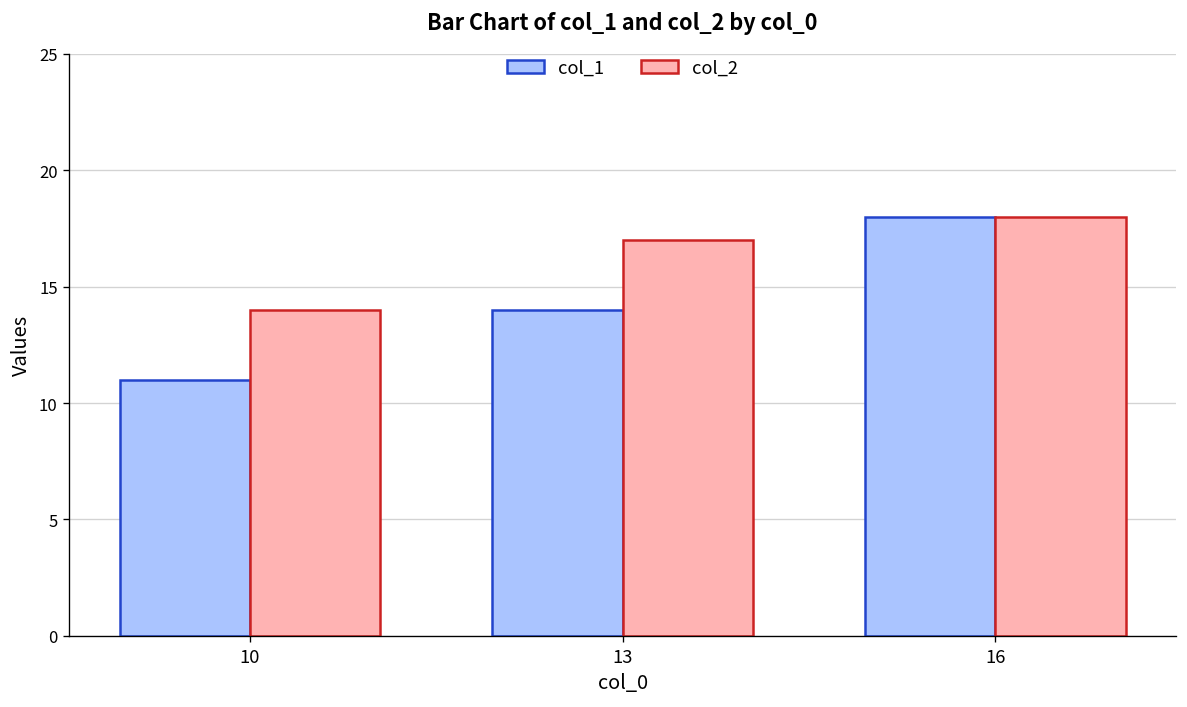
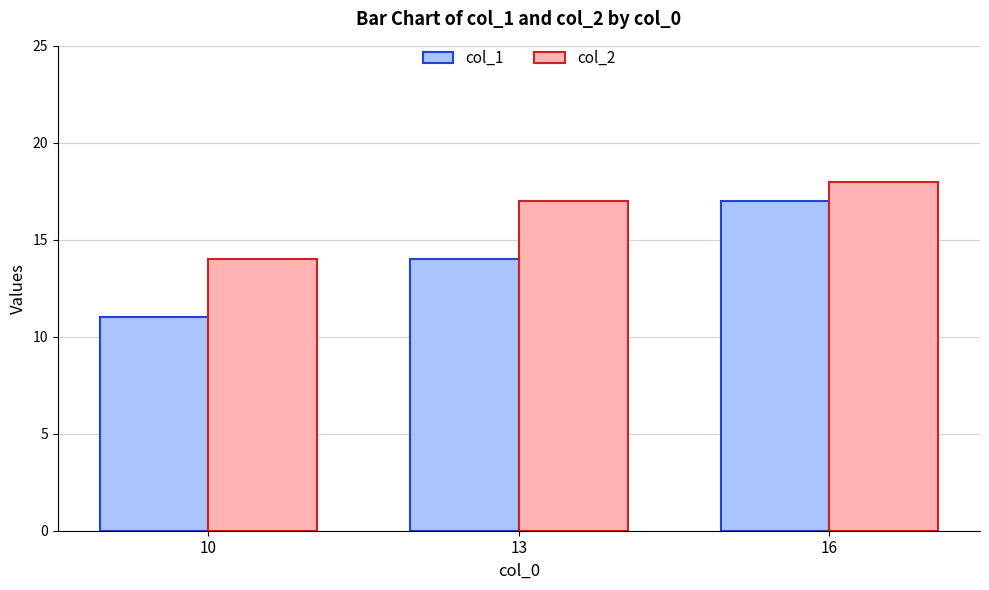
col_1, 16: 18 -> 17
